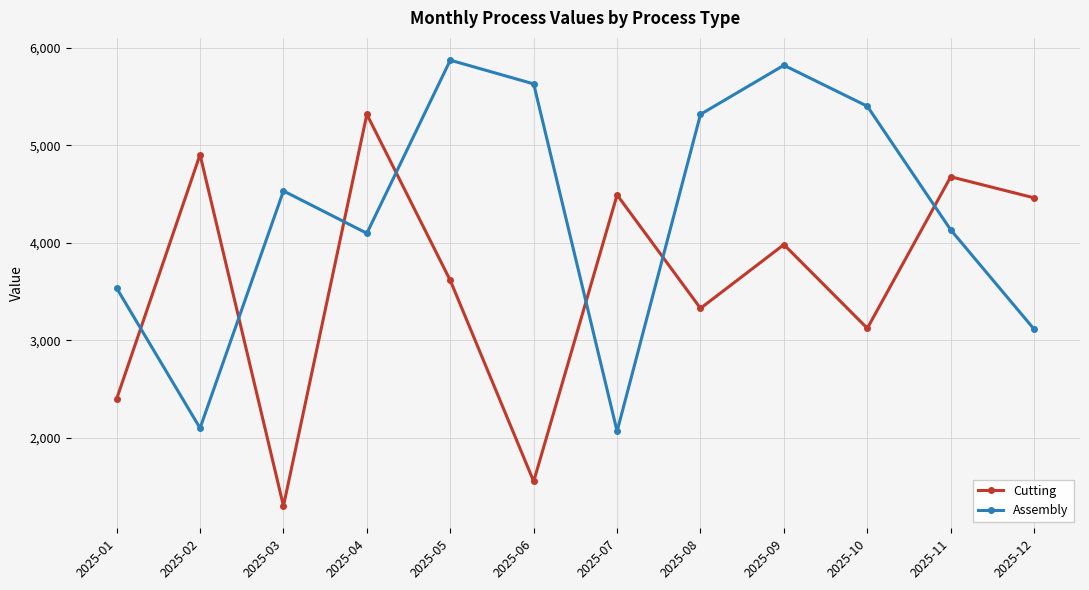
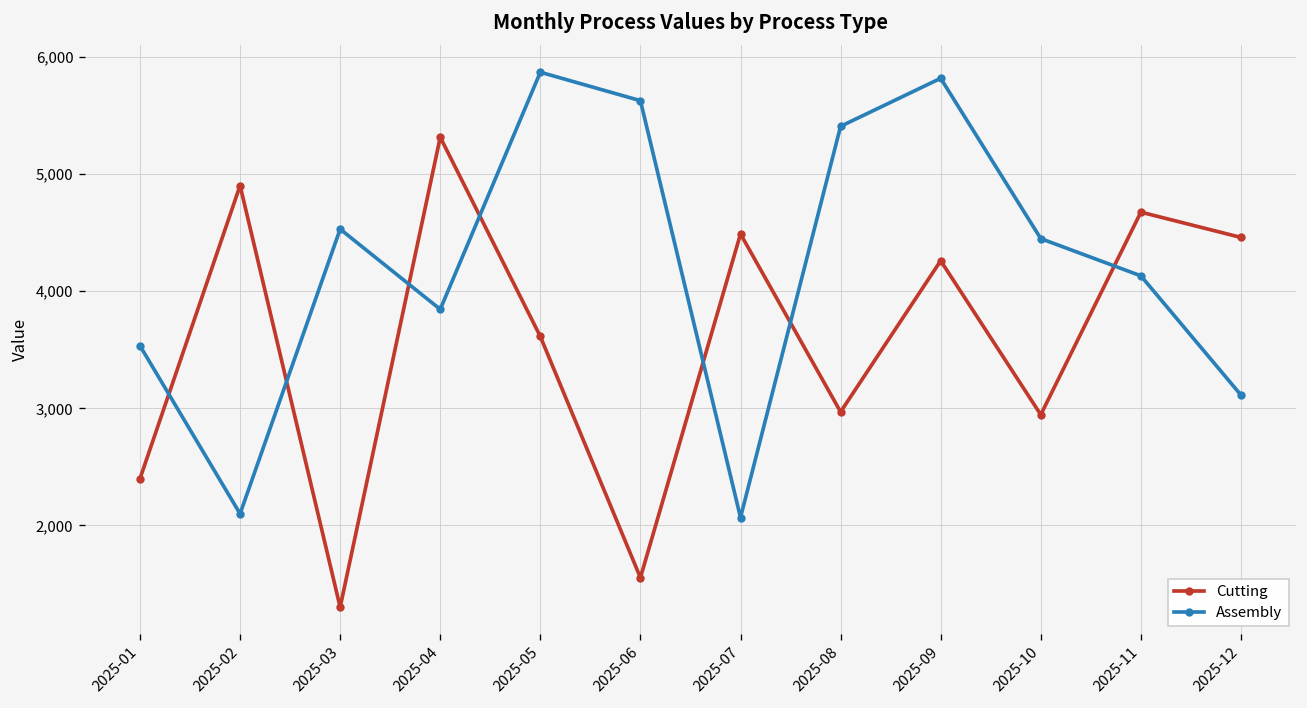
Assembly, 2025-04: 4,100 -> 3,800
Cutting, 2025-08: 3,300 -> 3,000
Assembly, 2025-08: 5,300 -> 5,400
Cutting, 2025-09: 4,000 -> 4,300
Cutting, 2025-10: 3,100 -> 2,900
Assembly, 2025-10: 5,400 -> 4,500
